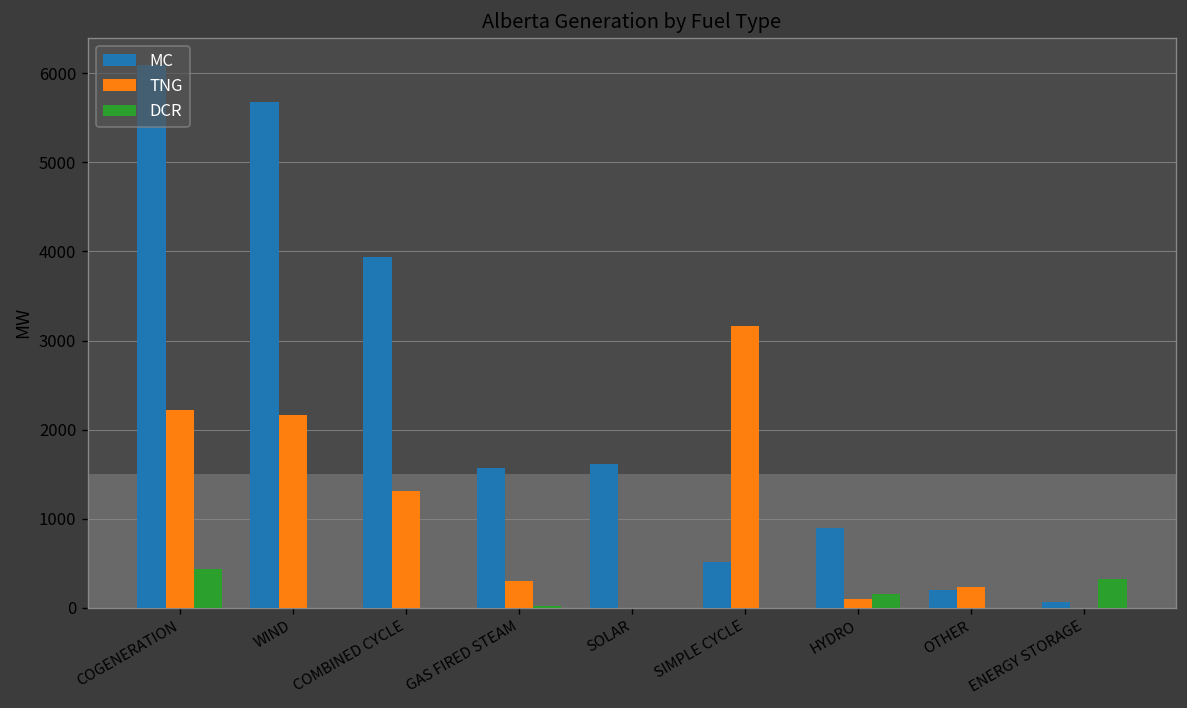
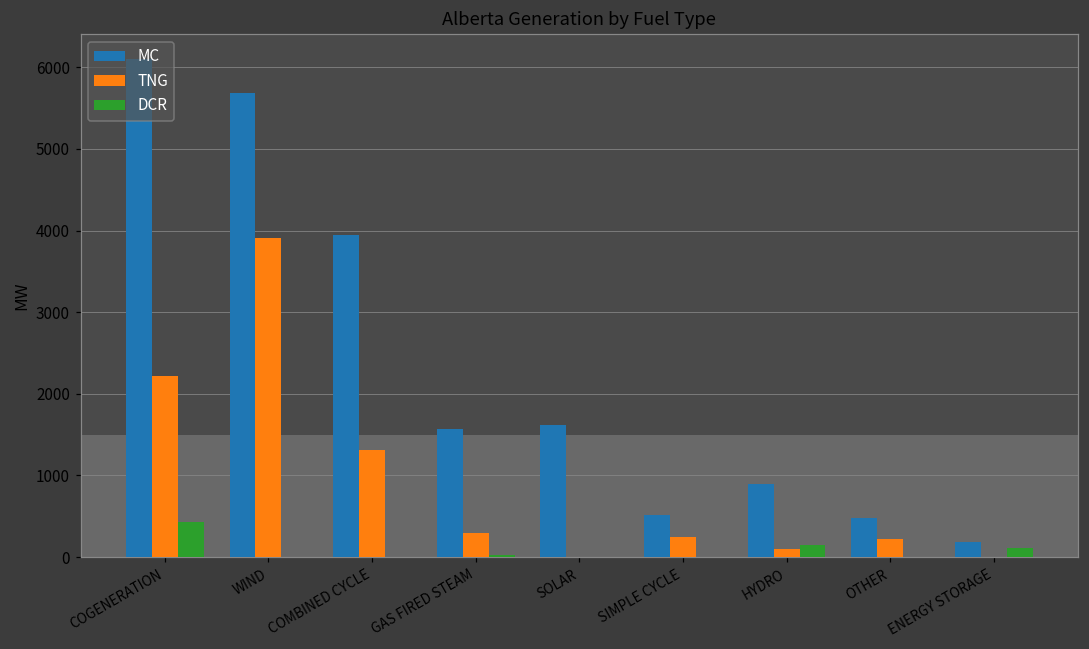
TNG, WIND: 2200 -> 3900
TNG, SIMPLE CYCLE: 3200 -> 200
MC, OTHER: 200 -> 500
MC, ENERGY STORAGE: 100 -> 200
DCR, ENERGY STORAGE: 300 -> 100
